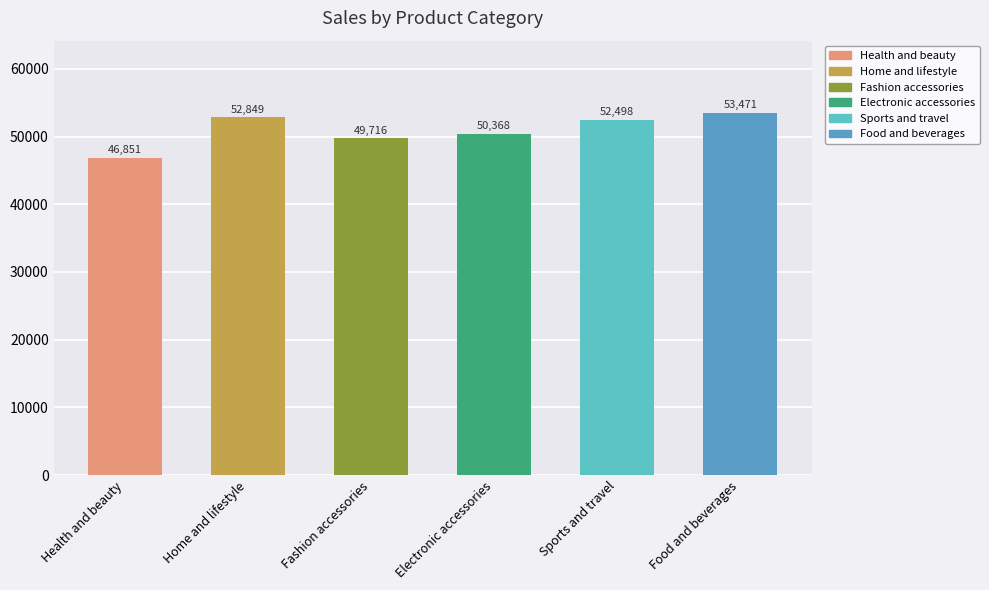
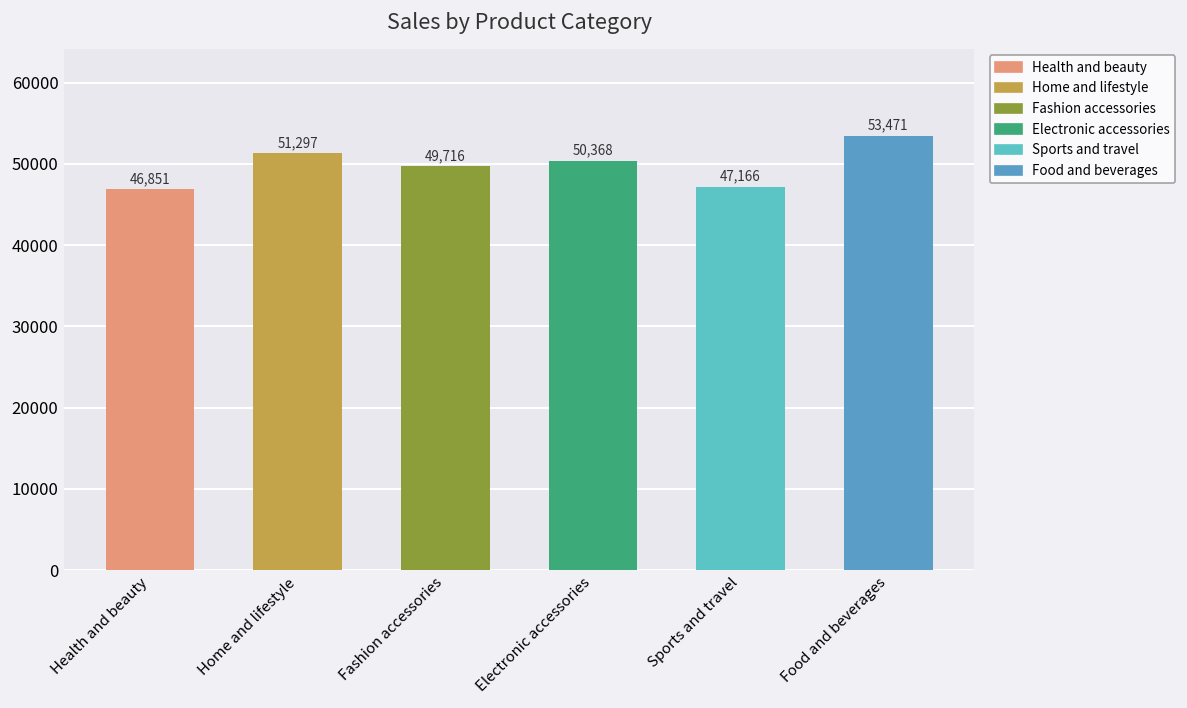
Home and lifestyle: 52,849 -> 51,297
Sports and travel: 52,498 -> 47,166
